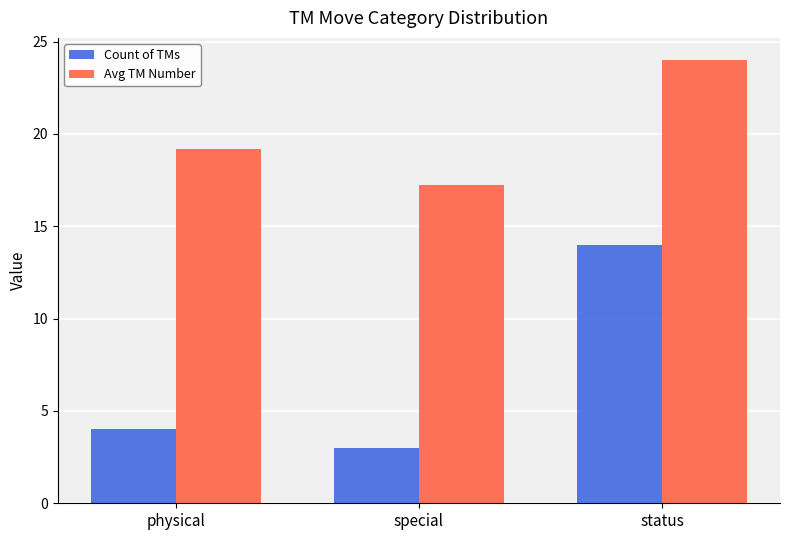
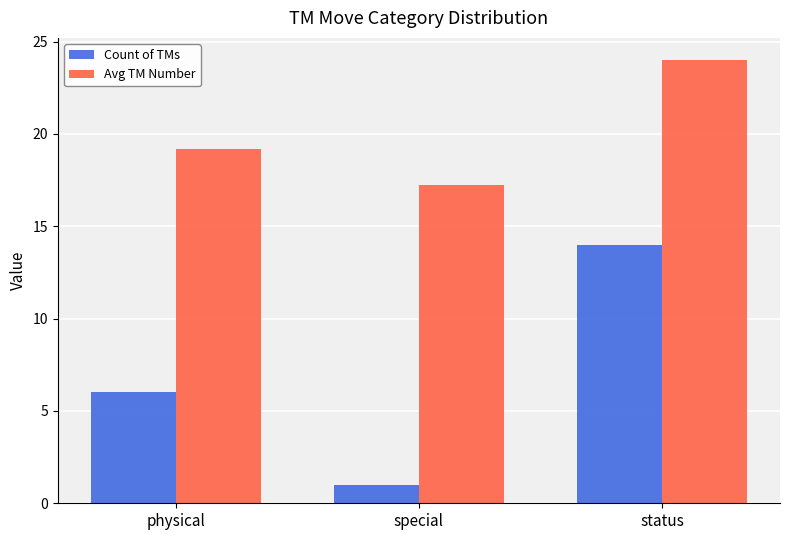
Count of TMs, physical: 4 -> 6
Count of TMs, special: 3 -> 1
